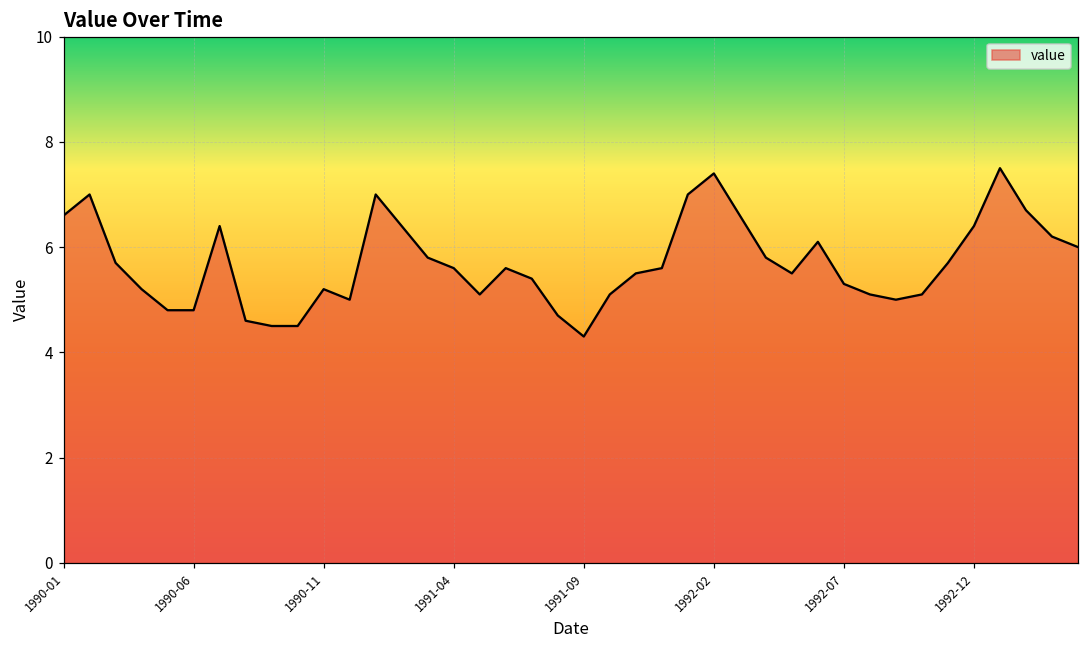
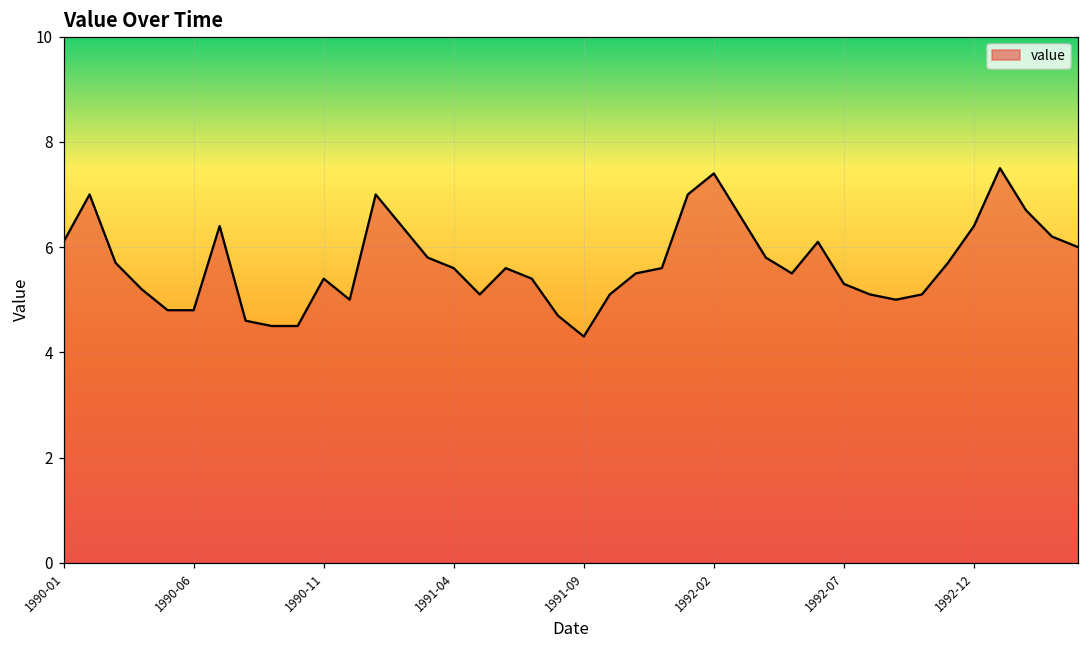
1990-01: 6.6 -> 6.1
1990-11: 5.2 -> 5.4
